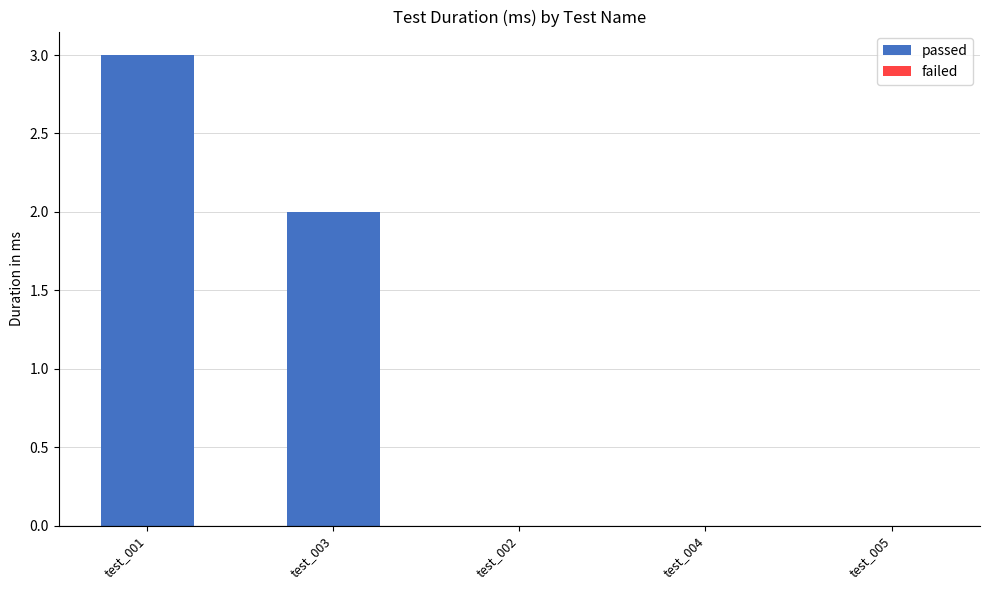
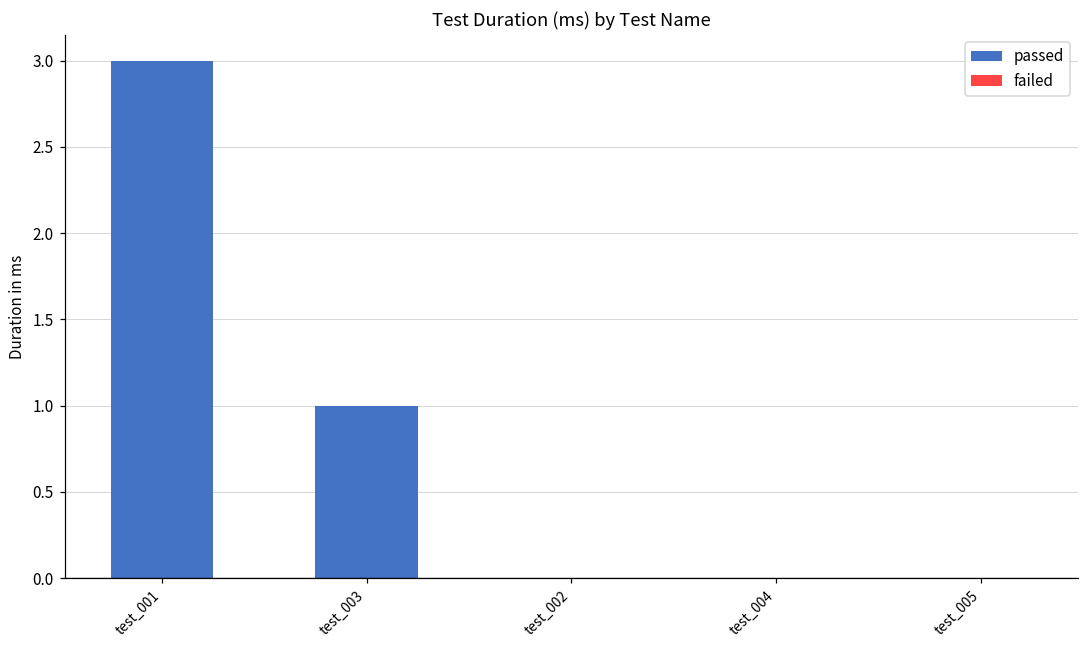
passed, test_003: 2 -> 1
